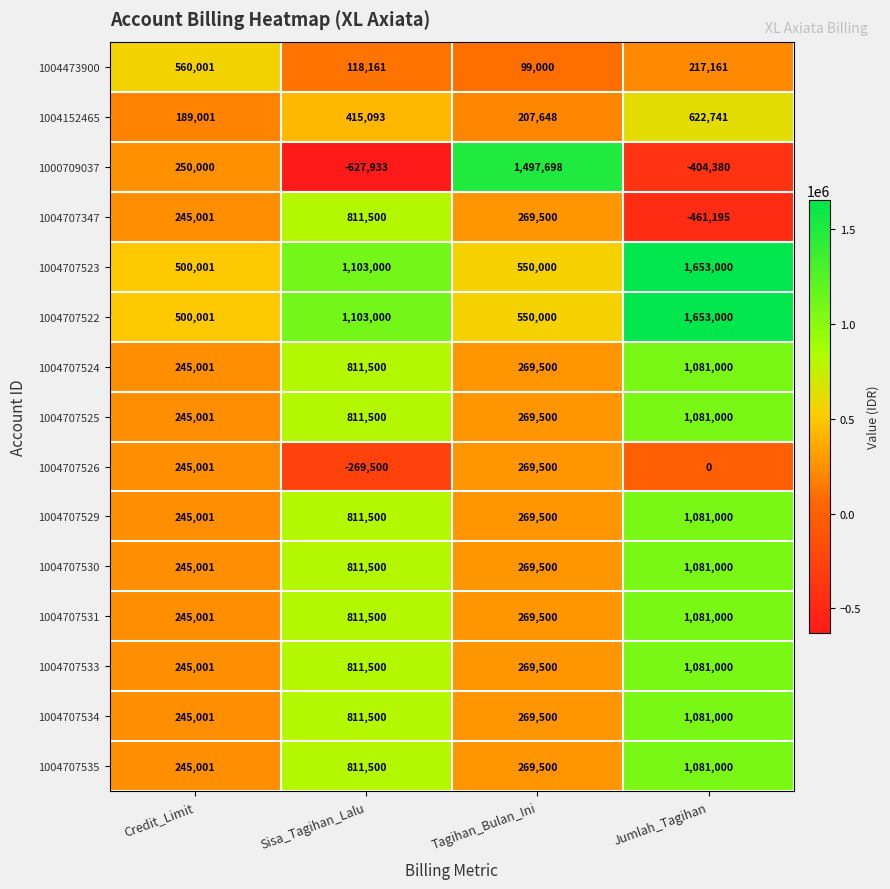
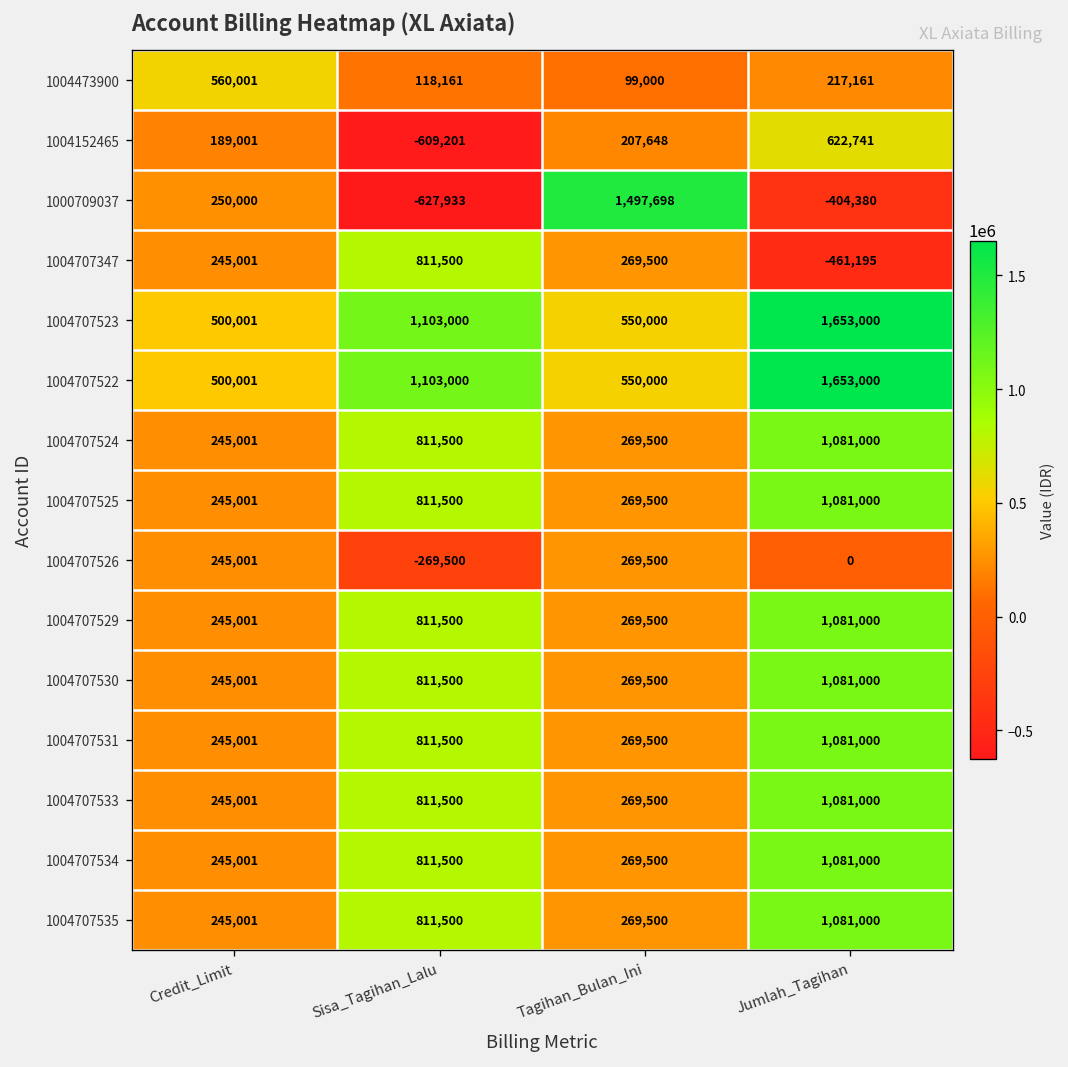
1004152465, Sisa_Tagihan_Lalu: 415,093 -> -609,201
